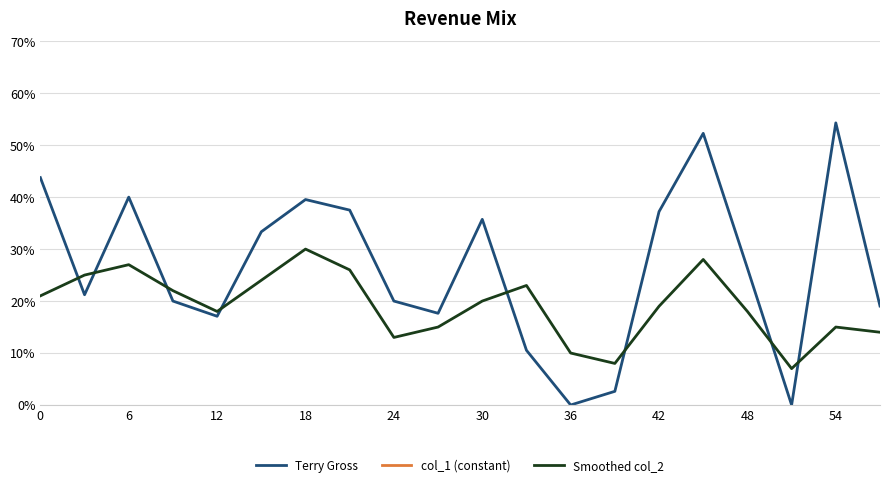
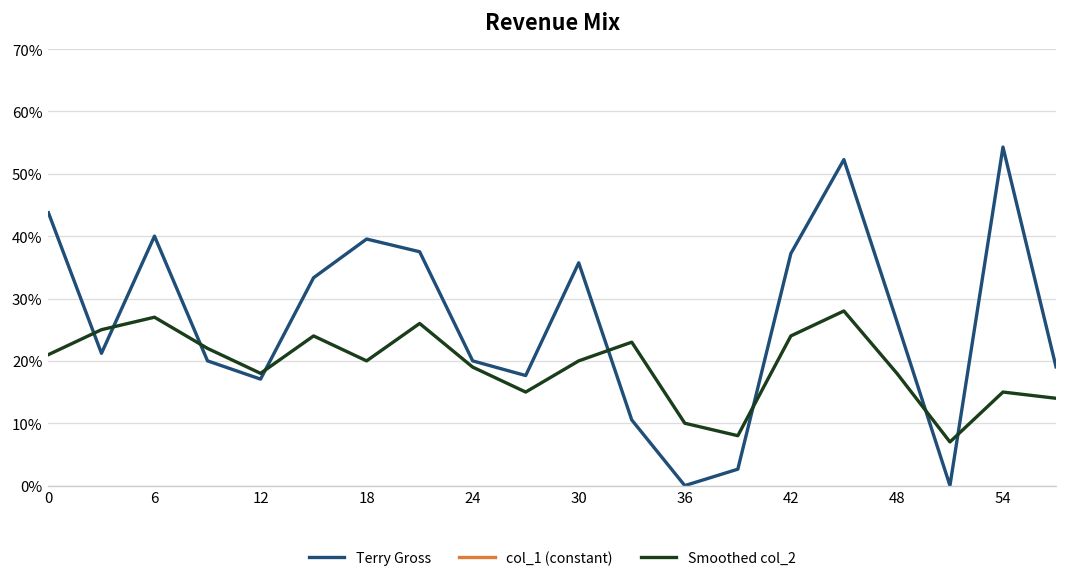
Smoothed col_2, 18: 30% -> 20%
Smoothed col_2, 24: 13% -> 19%
Smoothed col_2, 42: 19% -> 24%
